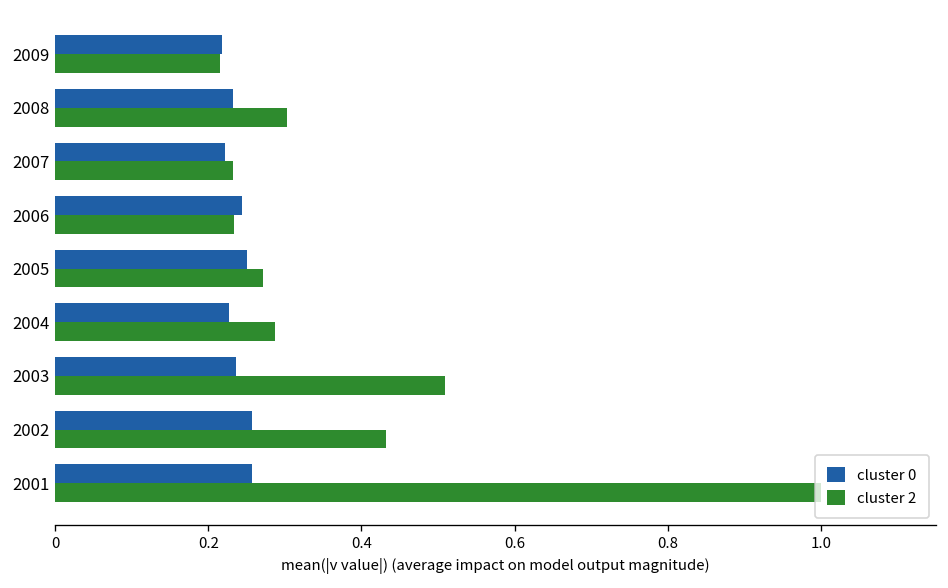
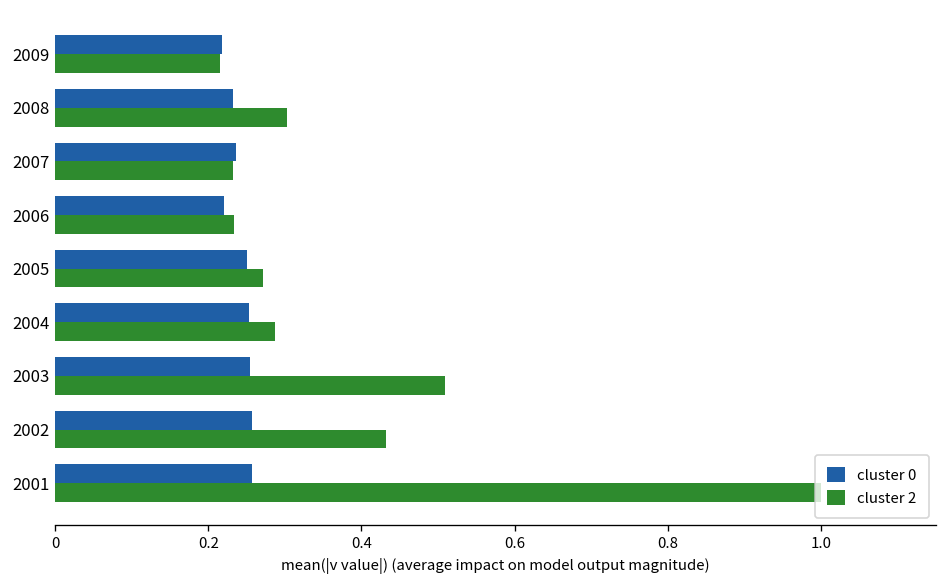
cluster 0, 2007: 0.22 -> 0.24
cluster 0, 2006: 0.24 -> 0.22
cluster 0, 2004: 0.23 -> 0.25
cluster 0, 2003: 0.24 -> 0.25
